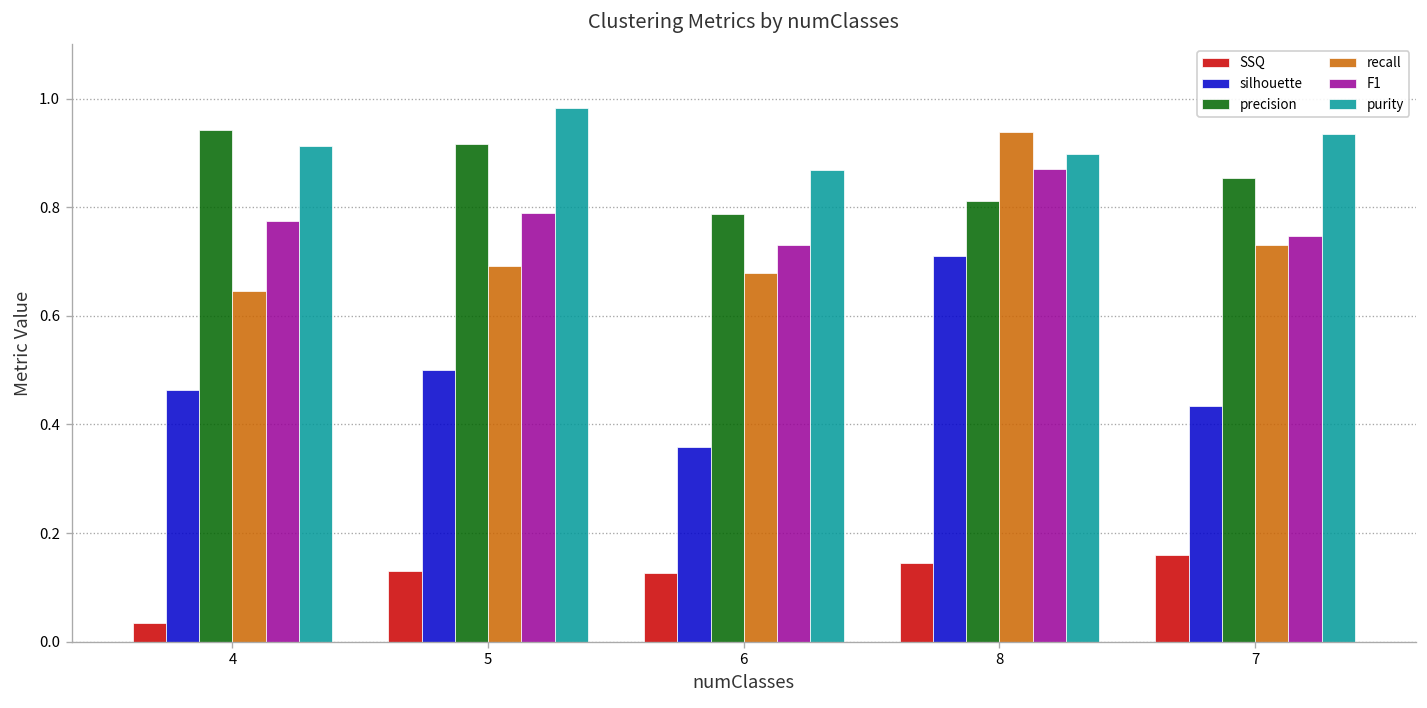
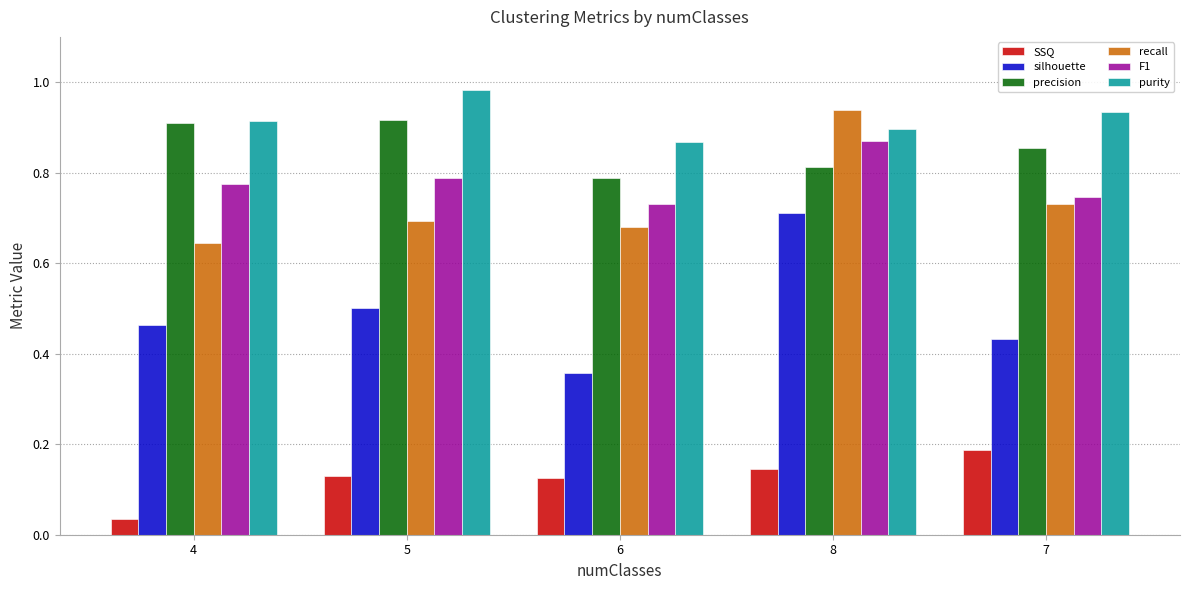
precision, 4: 0.94 -> 0.91
SSQ, 7: 0.16 -> 0.19
